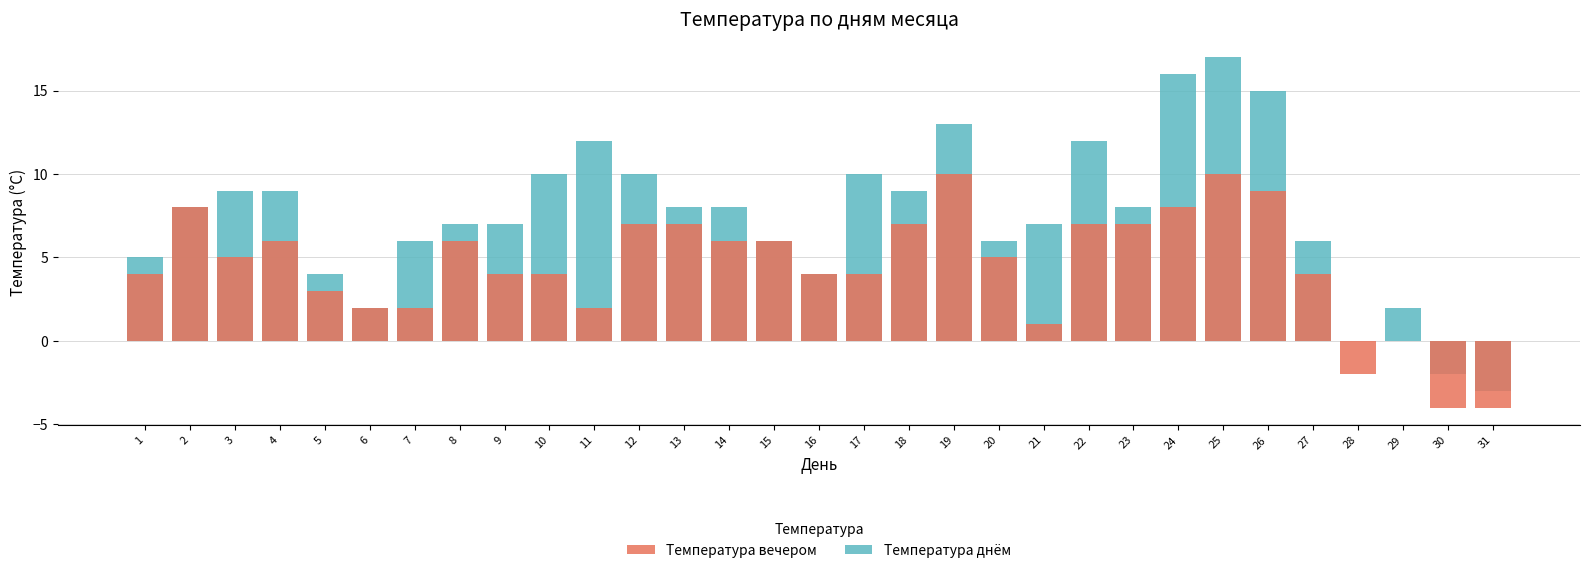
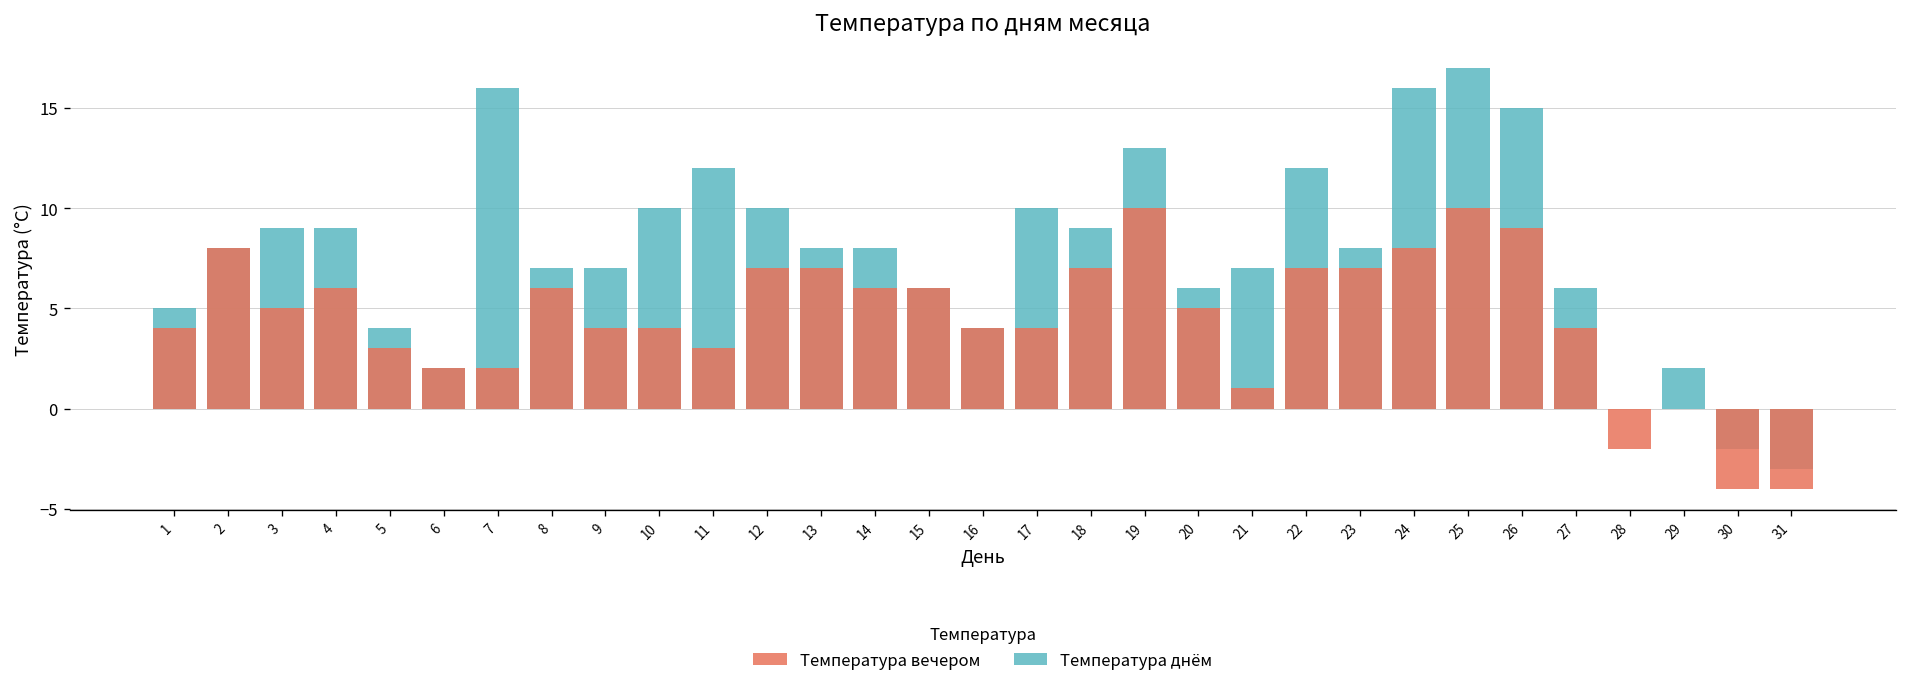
Температура днём, 7: 6 -> 16
Температура вечером, 11: 2 -> 3
